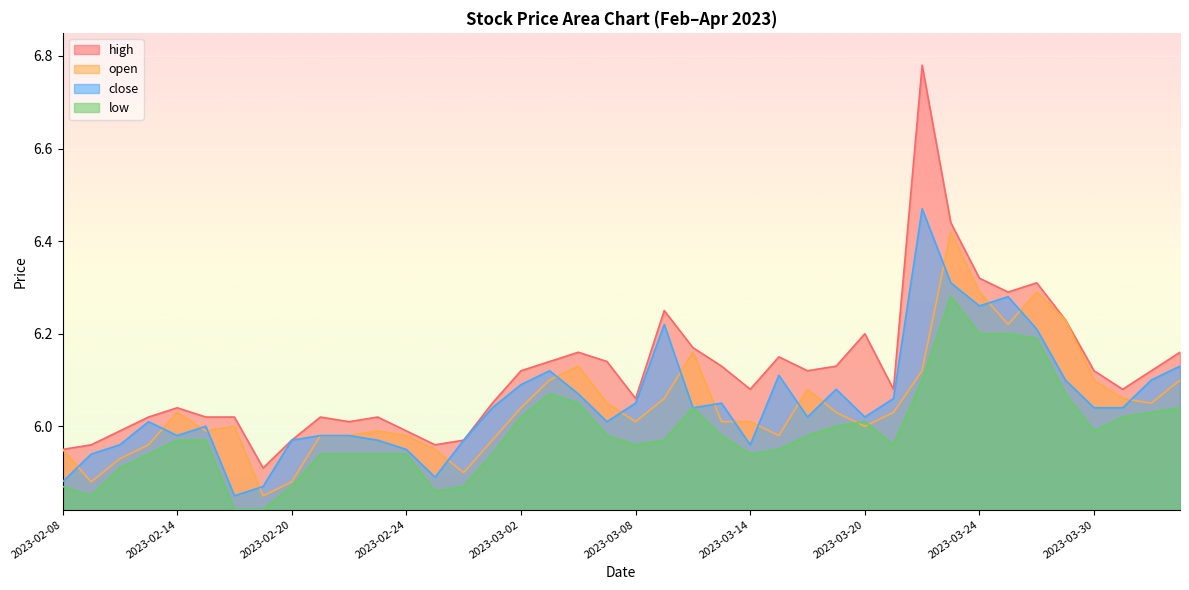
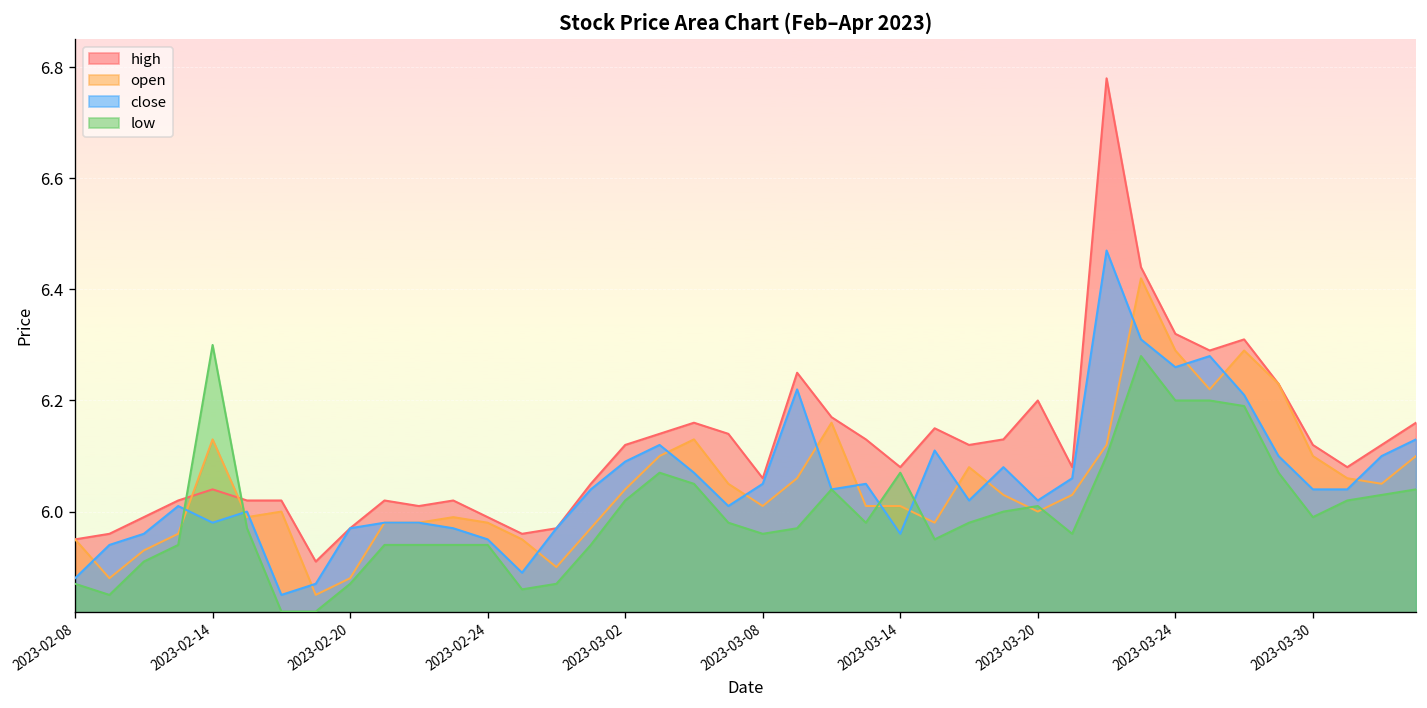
open, 2023-02-14: 6.03 -> 6.13
low, 2023-02-14: 5.97 -> 6.30
low, 2023-03-14: 5.94 -> 6.07
